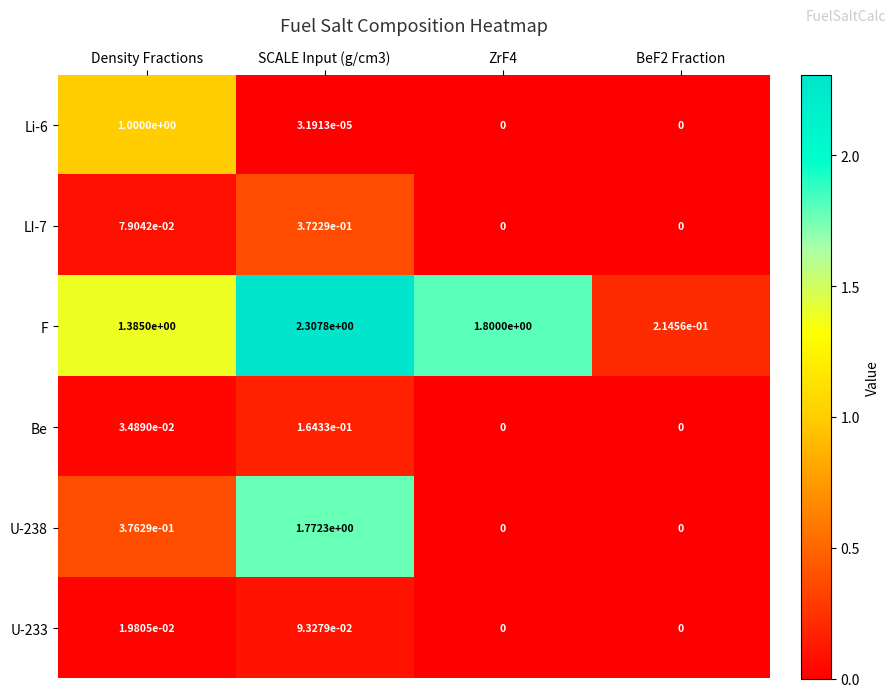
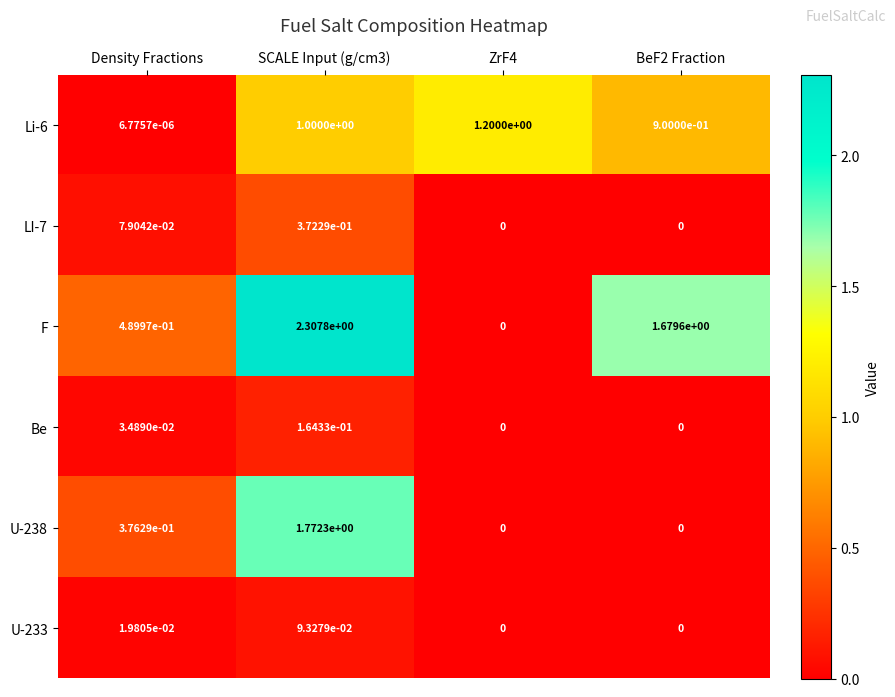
Li-6, Density Fractions: 1.0000e+00 -> 6.7757e-06
Li-6, SCALE Input (g/cm3): 3.1913e-05 -> 1.0000e+00
Li-6, ZrF4: 0 -> 1.2000e+00
Li-6, BeF2 Fraction: 0 -> 9.0000e-01
F, Density Fractions: 1.3850e+00 -> 4.8997e-01
F, ZrF4: 1.8000e+00 -> 0
F, BeF2 Fraction: 2.1456e-01 -> 1.6796e+00
